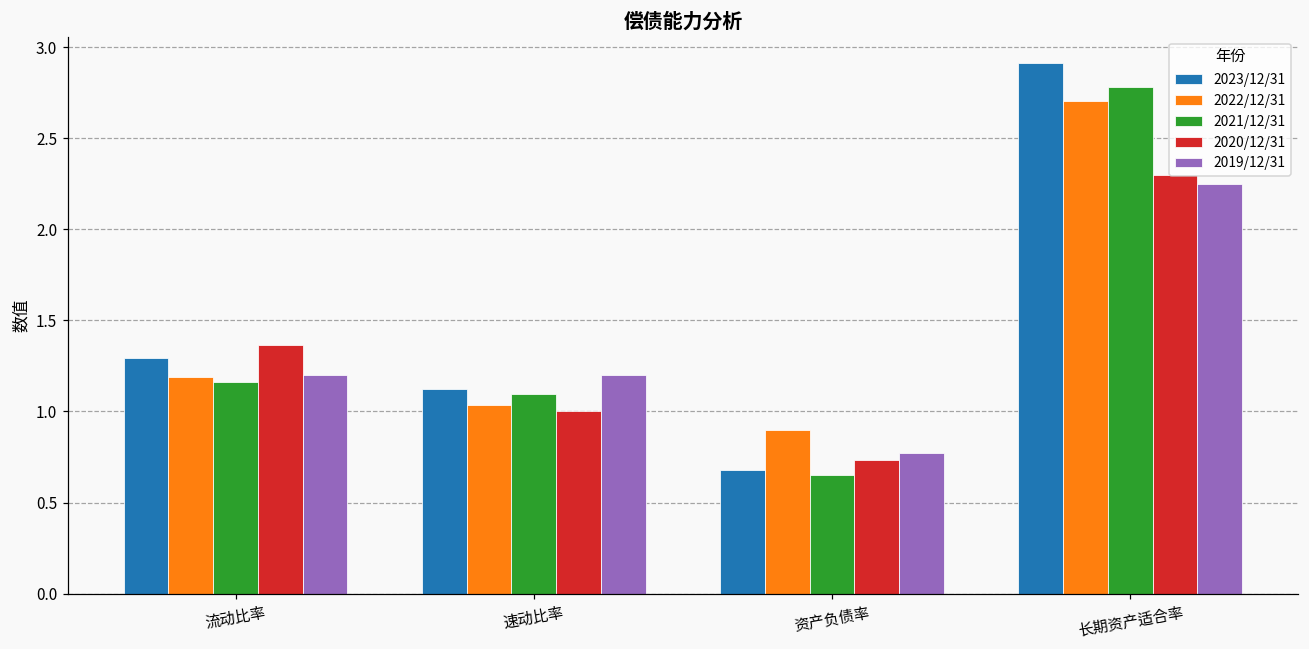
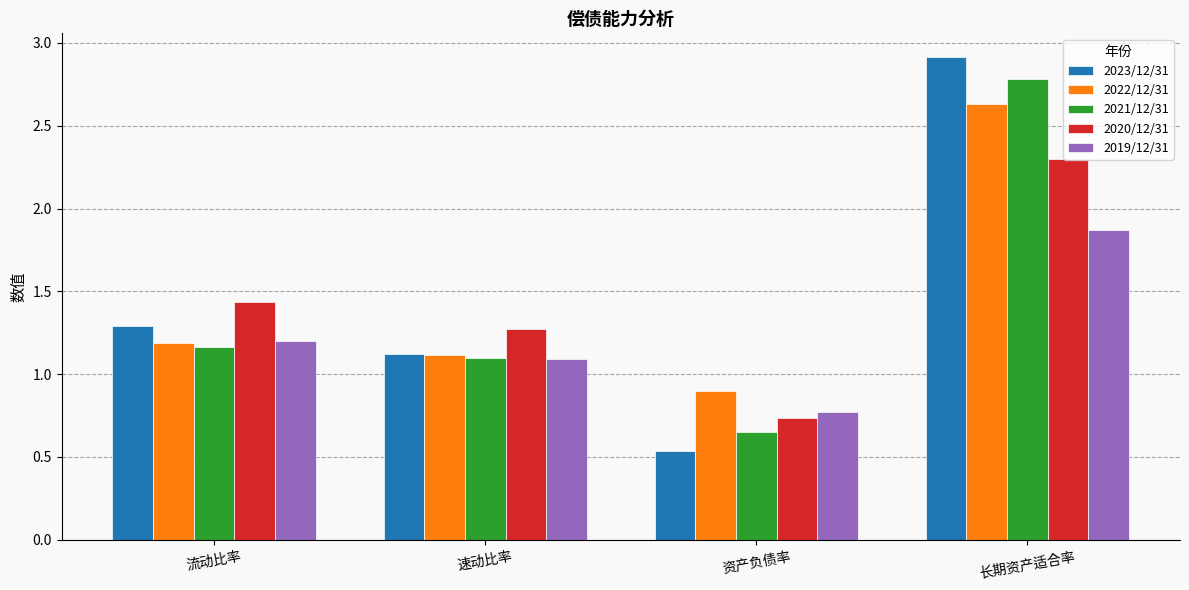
2020/12/31, 流动比率: 1.37 -> 1.44
2022/12/31, 速动比率: 1.03 -> 1.11
2020/12/31, 速动比率: 1.00 -> 1.27
2019/12/31, 速动比率: 1.20 -> 1.09
2023/12/31, 资产负债率: 0.68 -> 0.54
2022/12/31, 长期资产适合率: 2.70 -> 2.63
2019/12/31, 长期资产适合率: 2.25 -> 1.87
